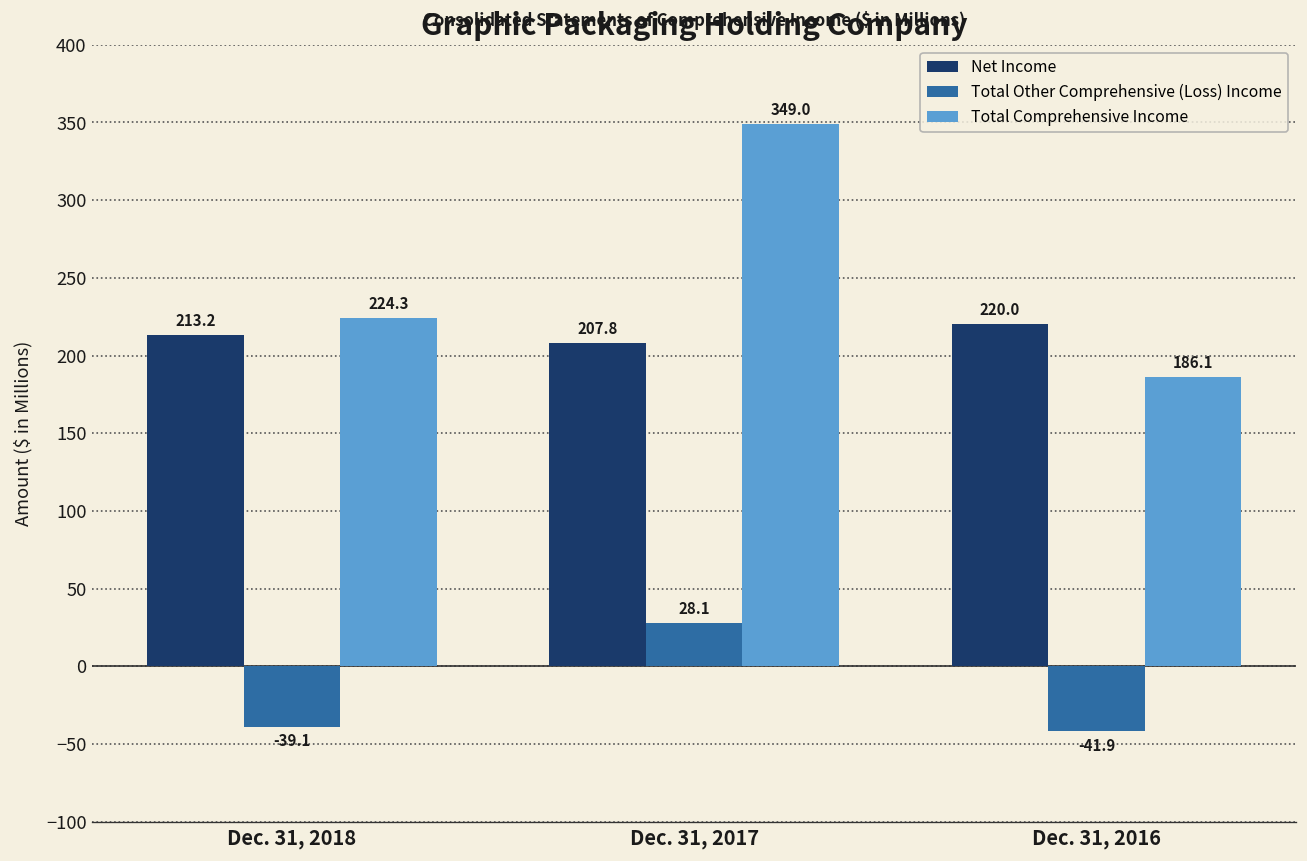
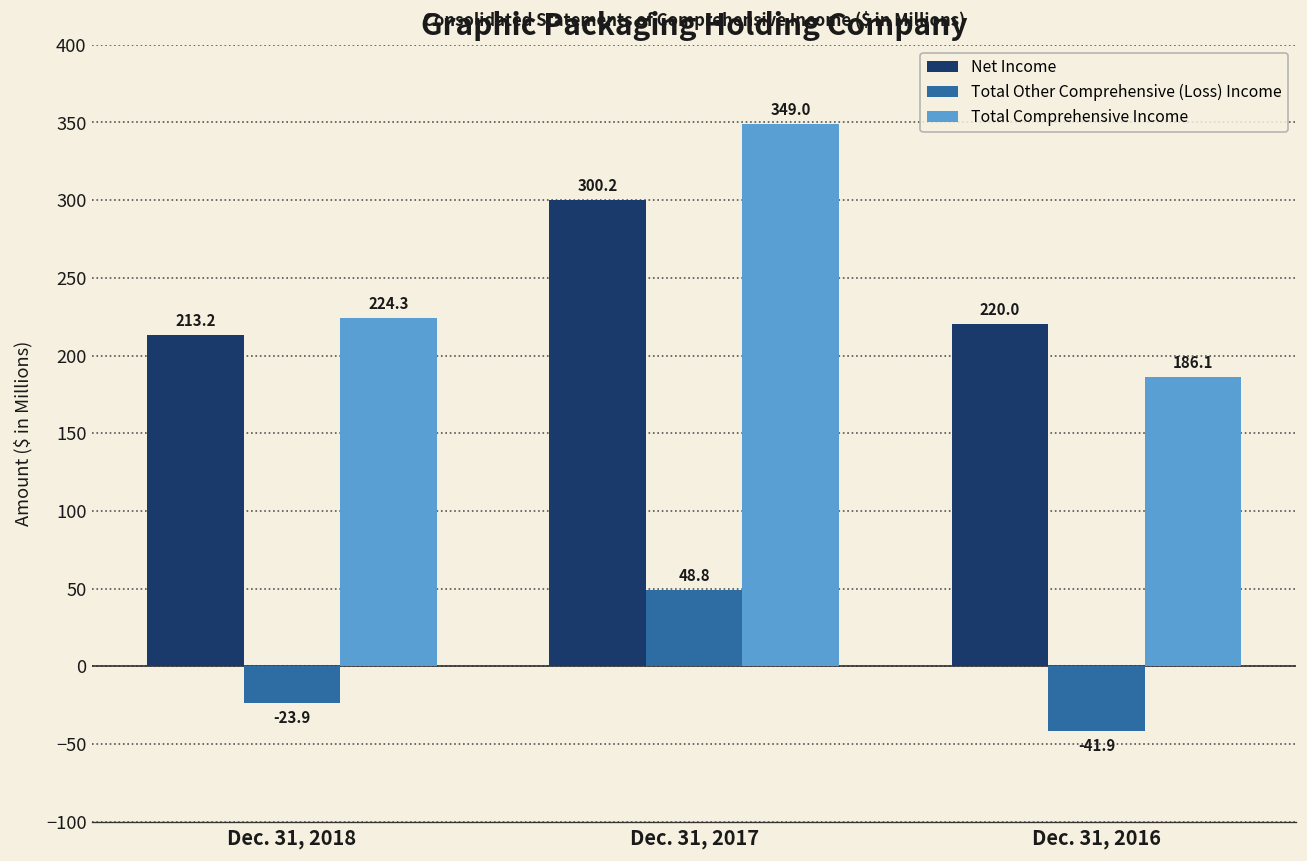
Total Other Comprehensive (Loss) Income, Dec. 31, 2018: -39.1 -> -23.9
Net Income, Dec. 31, 2017: 207.8 -> 300.2
Total Other Comprehensive (Loss) Income, Dec. 31, 2017: 28.1 -> 48.8
